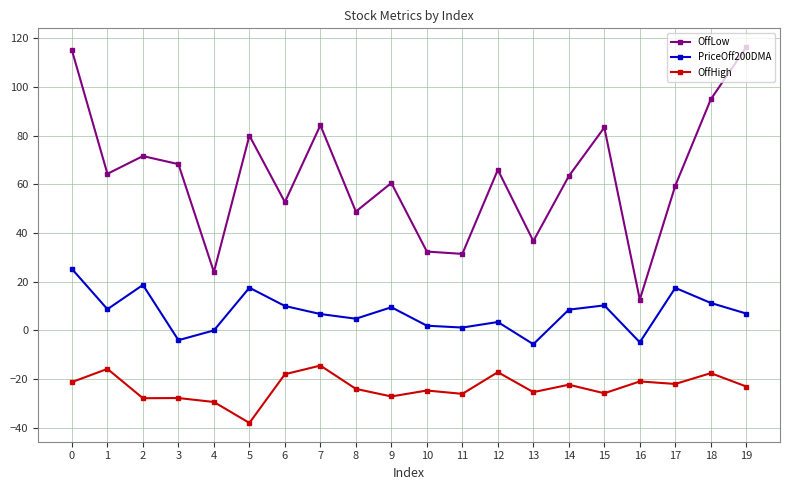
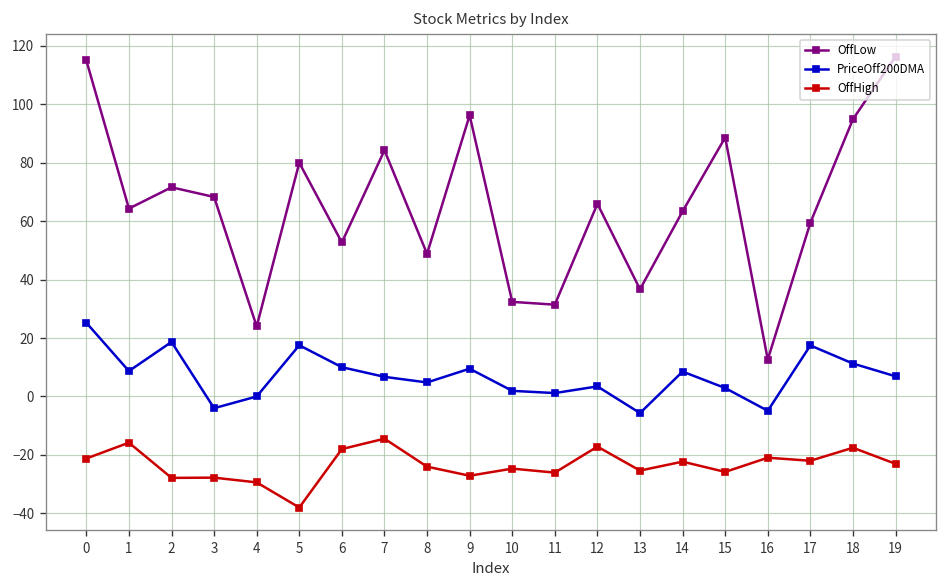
OffLow, 9: 61 -> 96
OffLow, 15: 83 -> 89
PriceOff200DMA, 15: 10 -> 3
